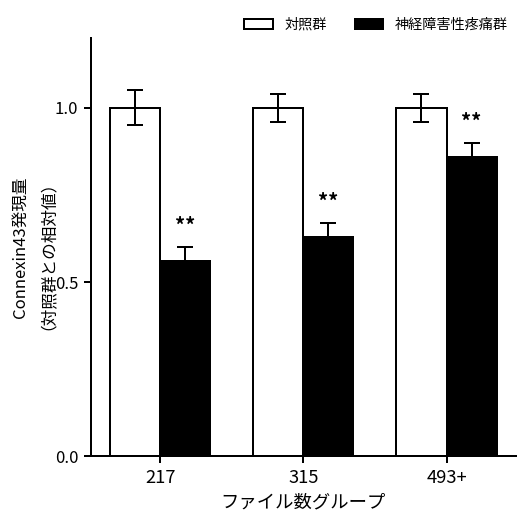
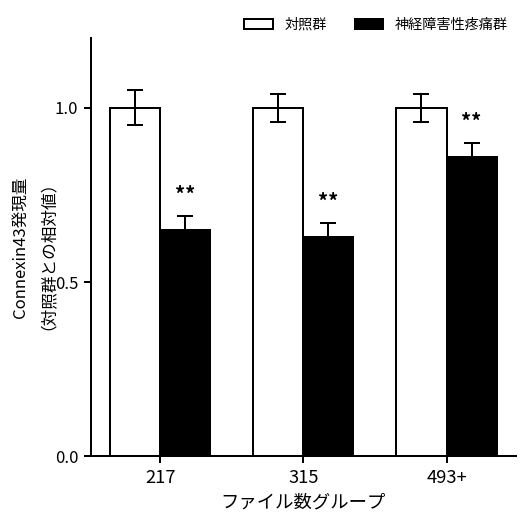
神経障害性疼痛群, 217: 0.56 -> 0.65
